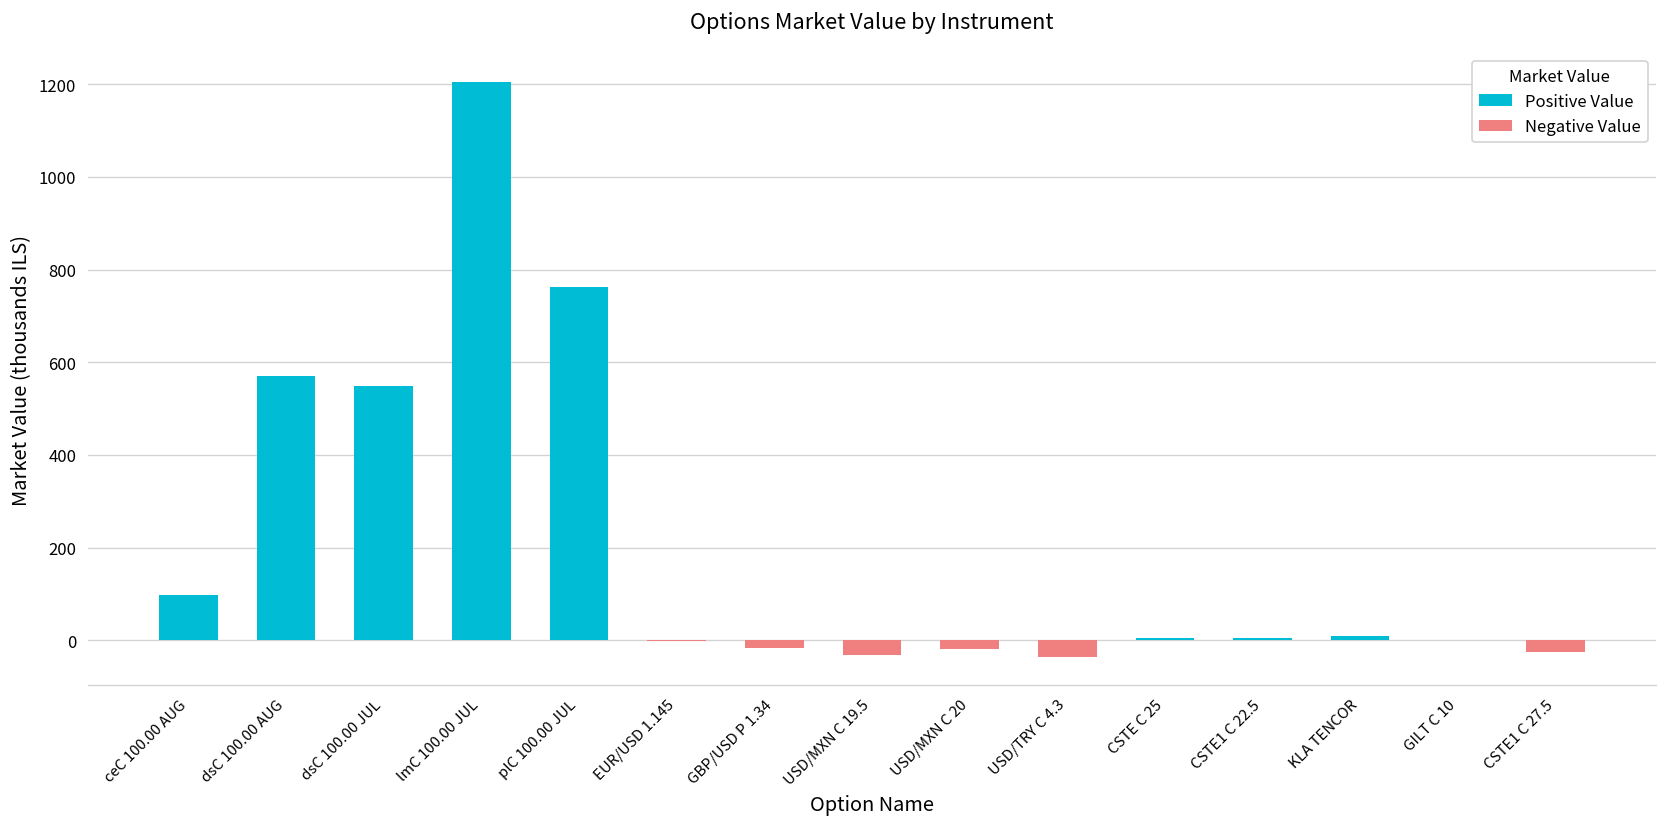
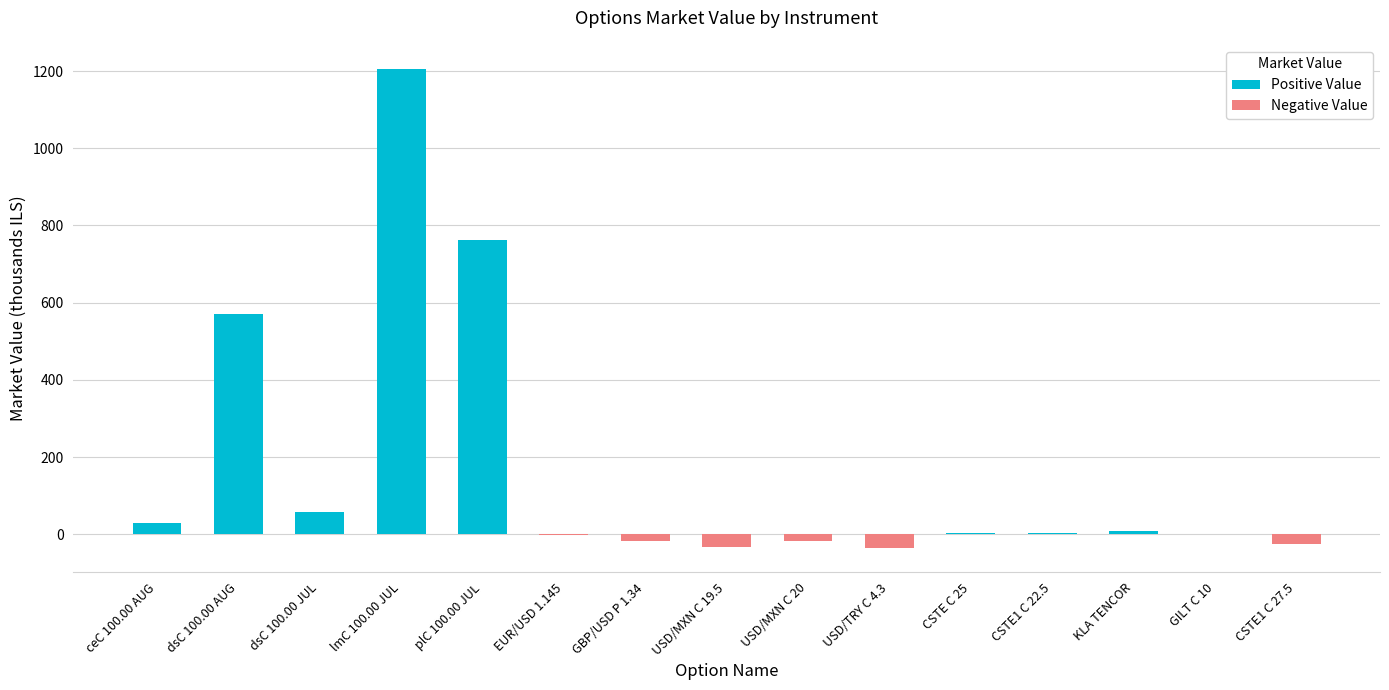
Positive Value, ceC 100.00 AUG: 100 -> 30
Positive Value, dsC 100.00 JUL: 550 -> 60
